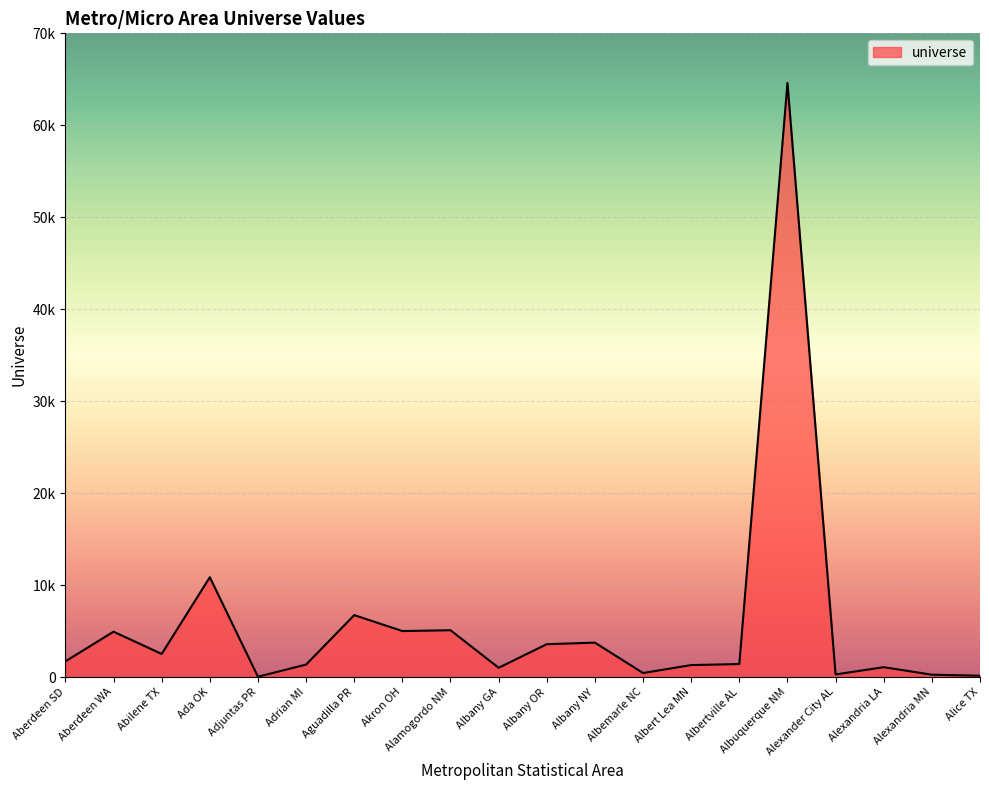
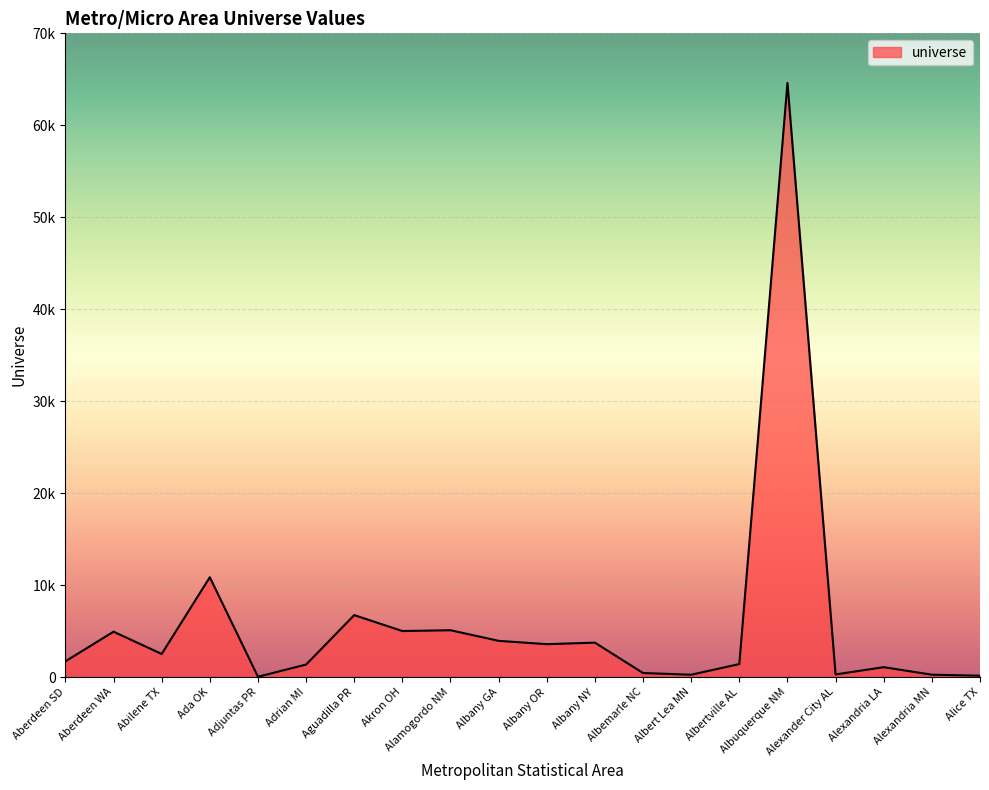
Albany GA: 1000 -> 4000
Albert Lea MN: 1000 -> 0
